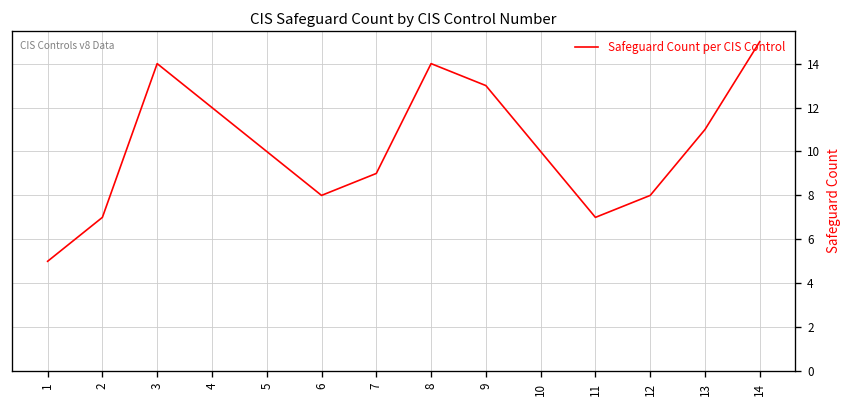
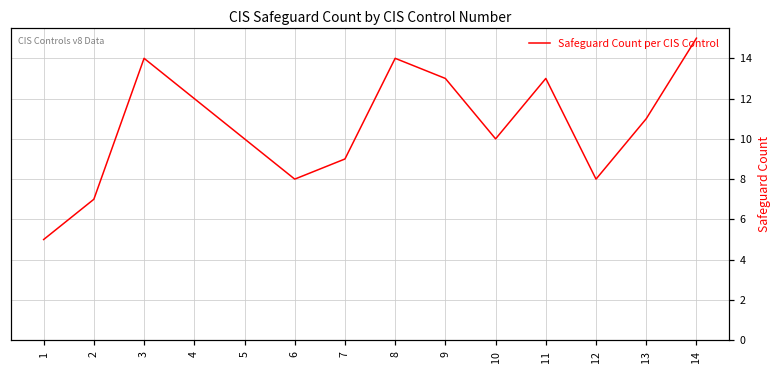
11: 7 -> 13
